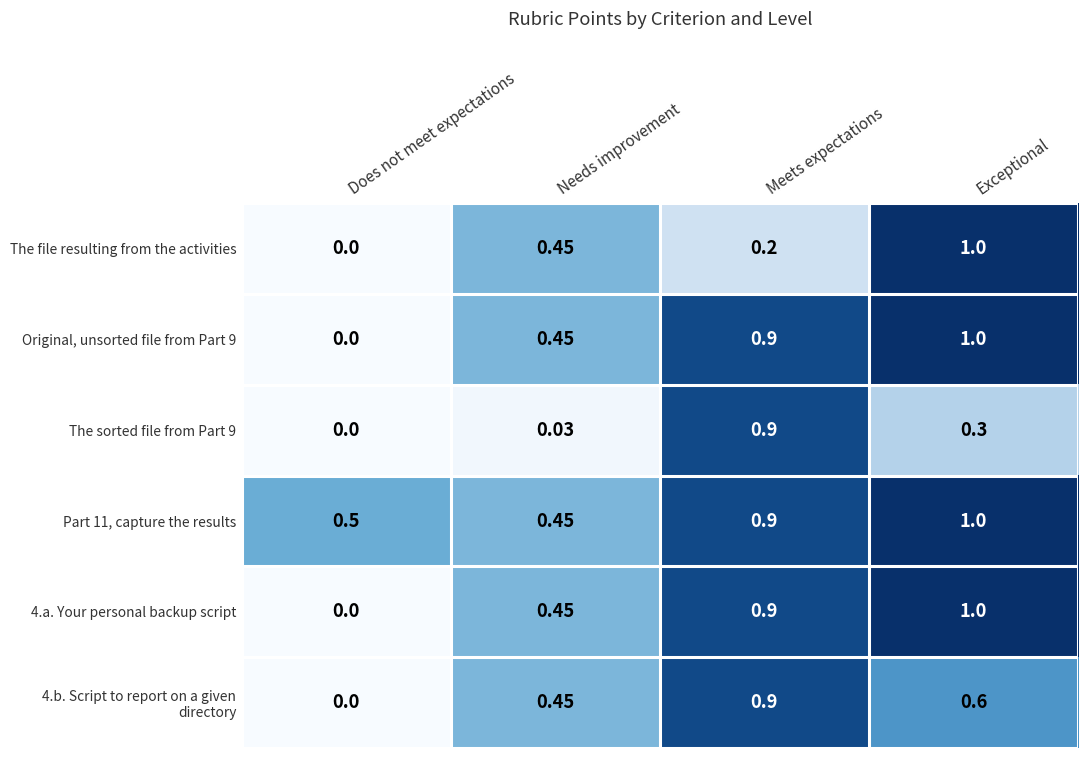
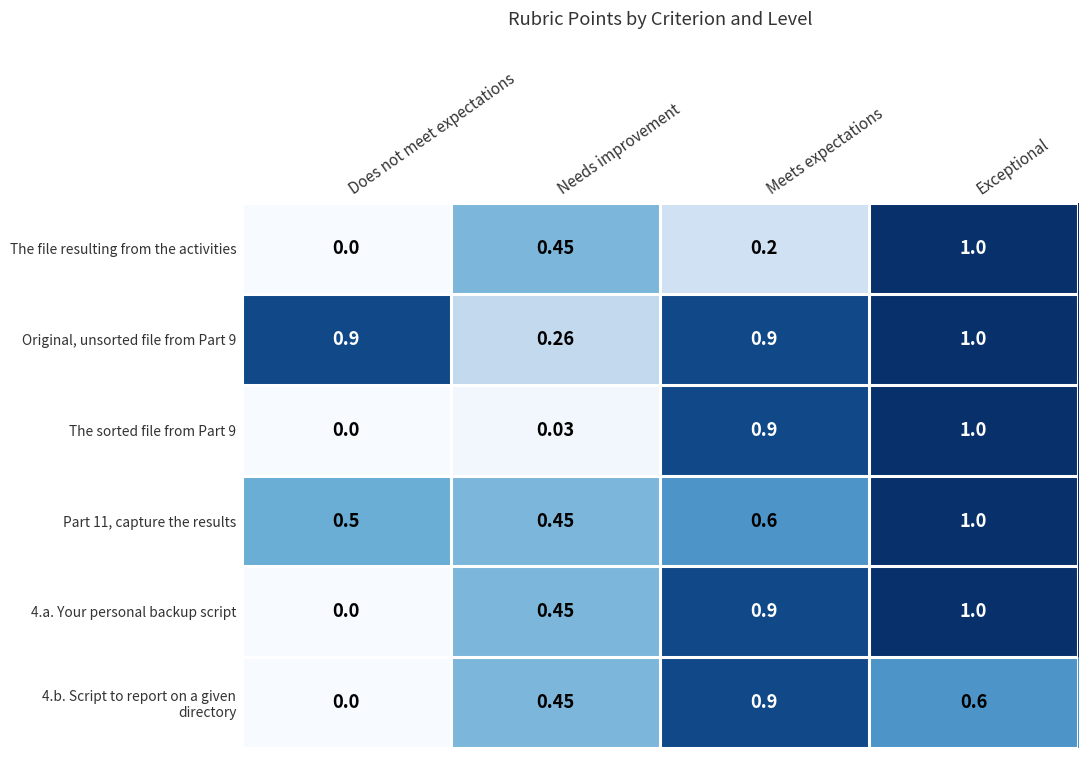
Original, unsorted file from Part 9, Does not meet expectations: 0.0 -> 0.9
Original, unsorted file from Part 9, Needs improvement: 0.45 -> 0.26
The sorted file from Part 9, Exceptional: 0.3 -> 1.0
Part 11, capture the results, Meets expectations: 0.9 -> 0.6
